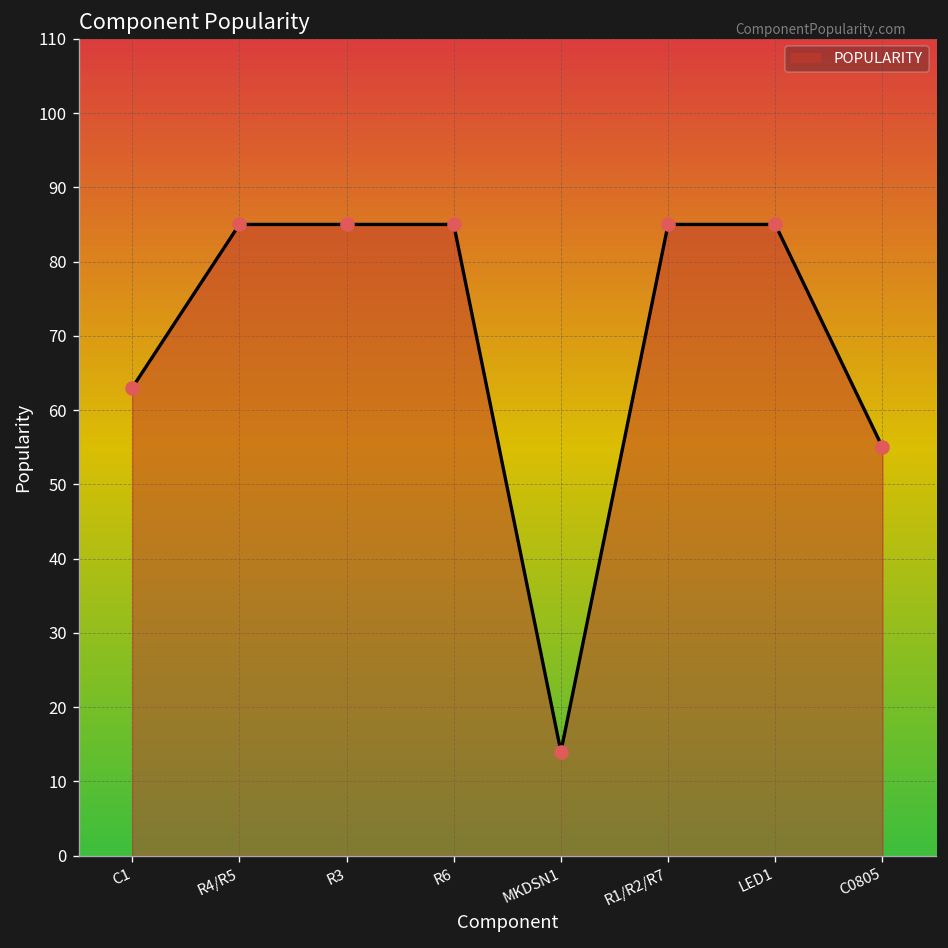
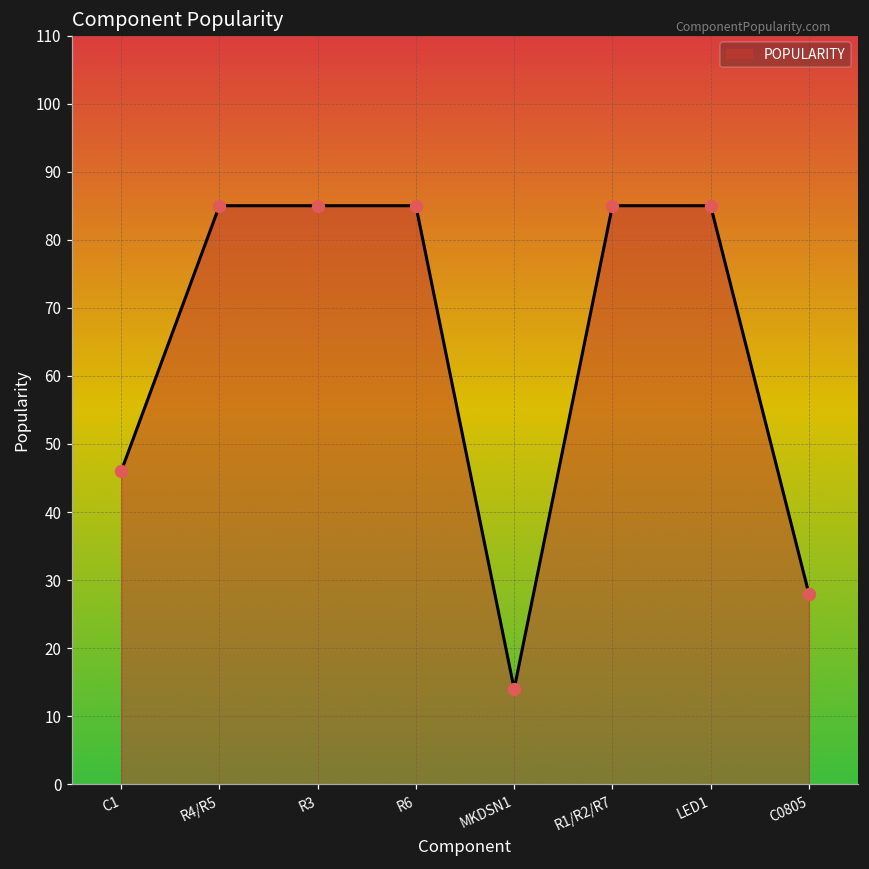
C1: 63 -> 46
C0805: 55 -> 28
